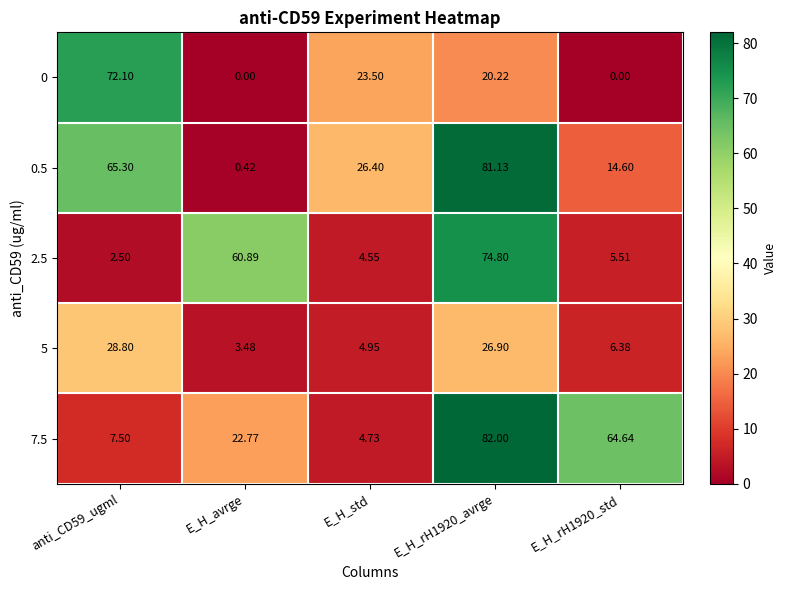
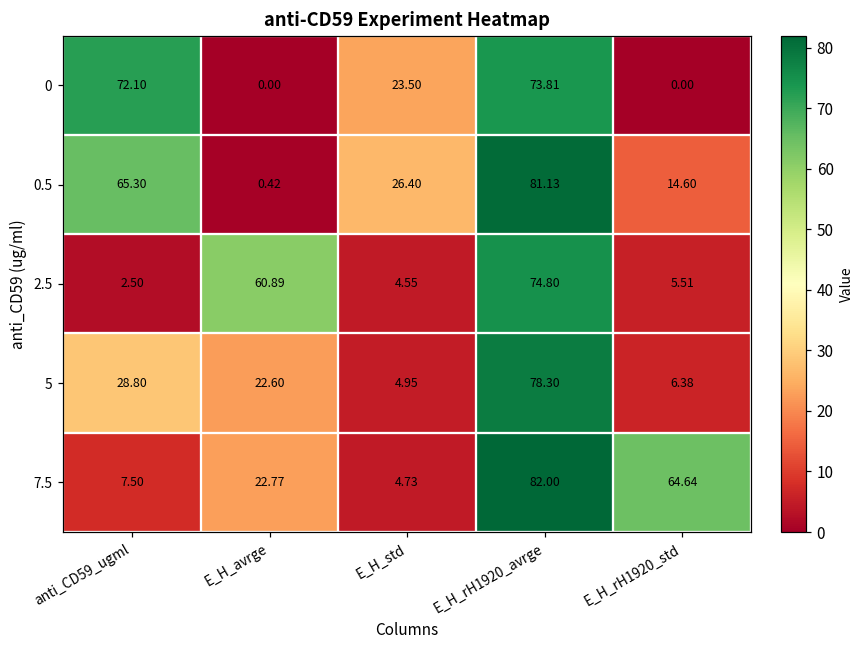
0, E_H_rH1920_avrge: 20.22 -> 73.81
5, E_H_avrge: 3.48 -> 22.60
5, E_H_rH1920_avrge: 26.90 -> 78.30
